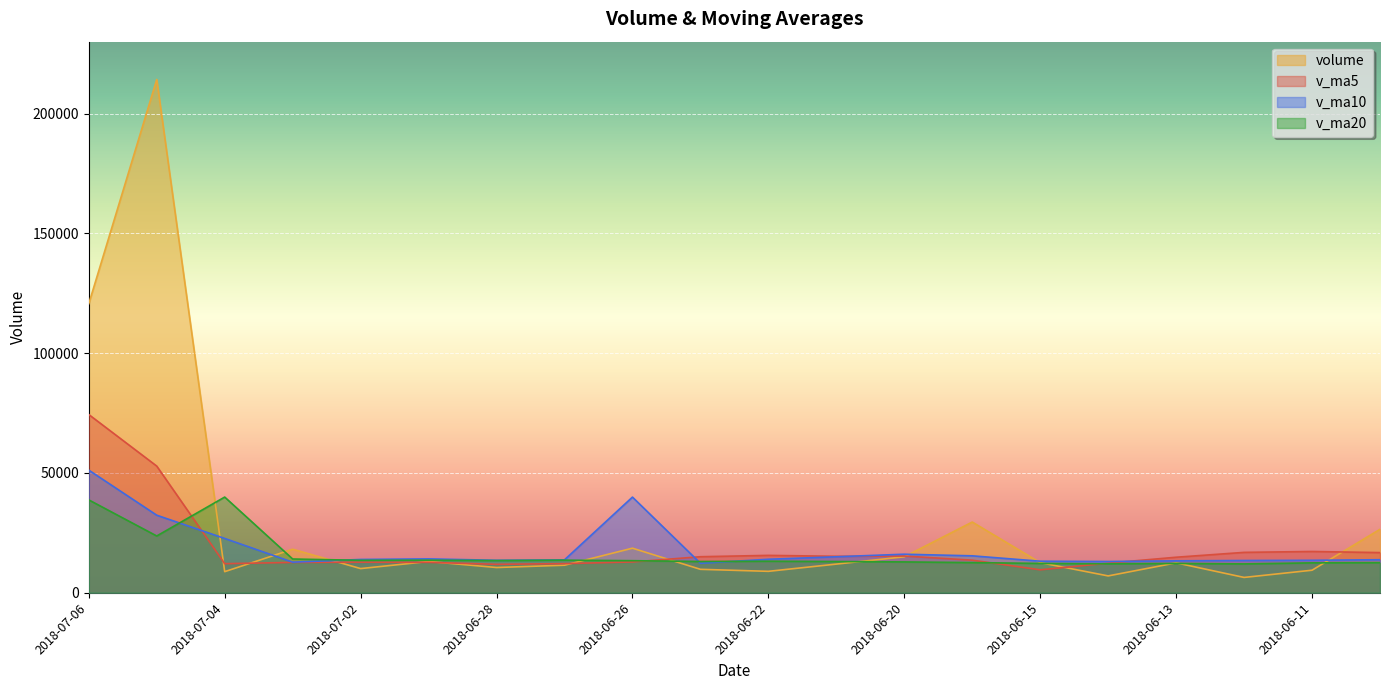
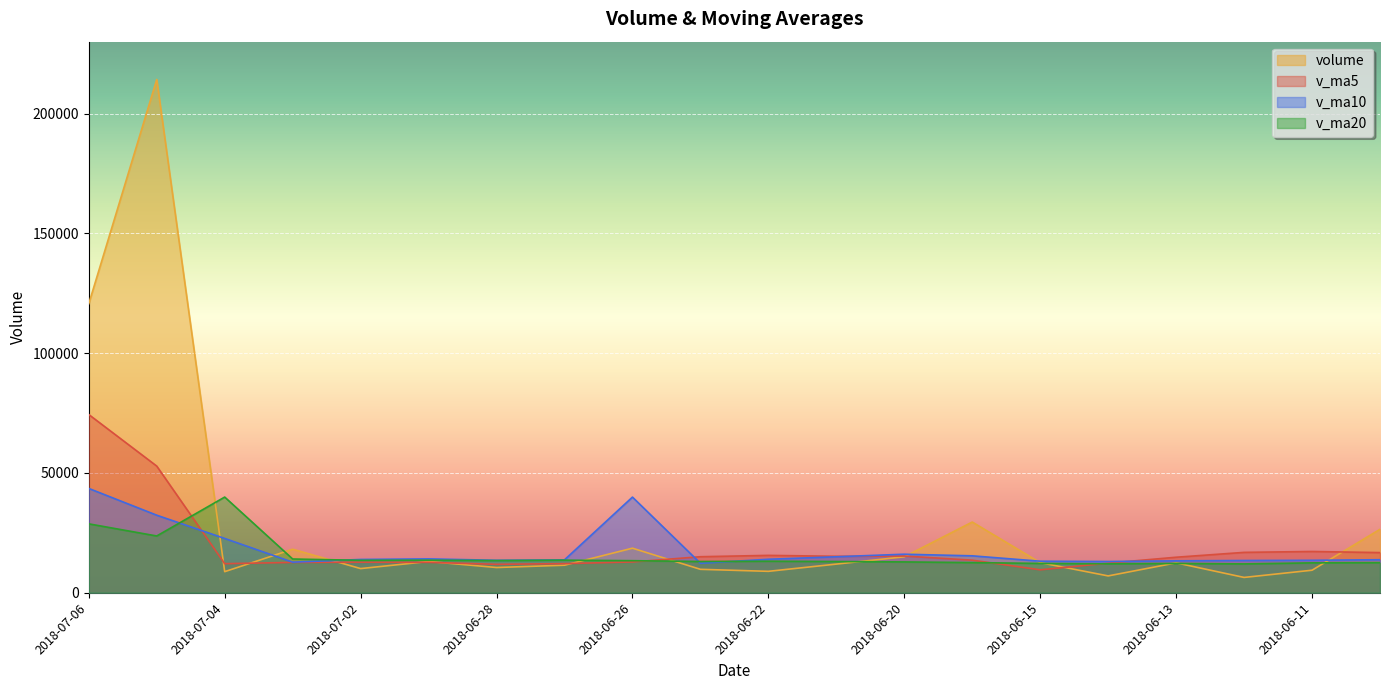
v_ma10, 2018-07-06: 51000 -> 44000
v_ma20, 2018-07-06: 39000 -> 29000
